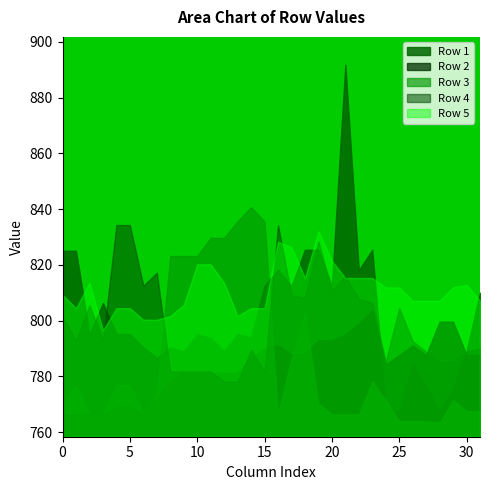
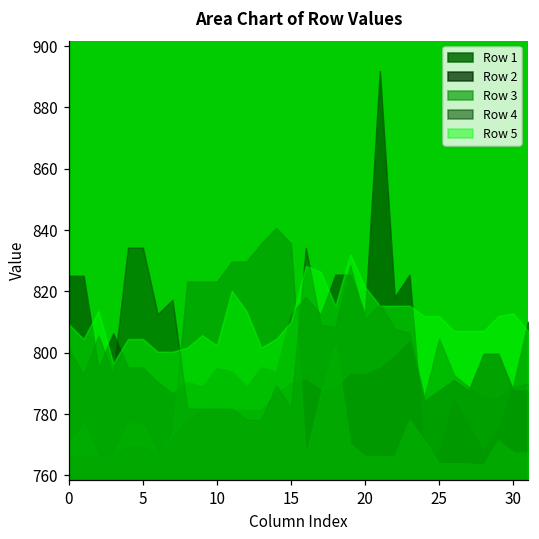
Row 5, 10: 820 -> 802
Row 5, 15: 804 -> 810
